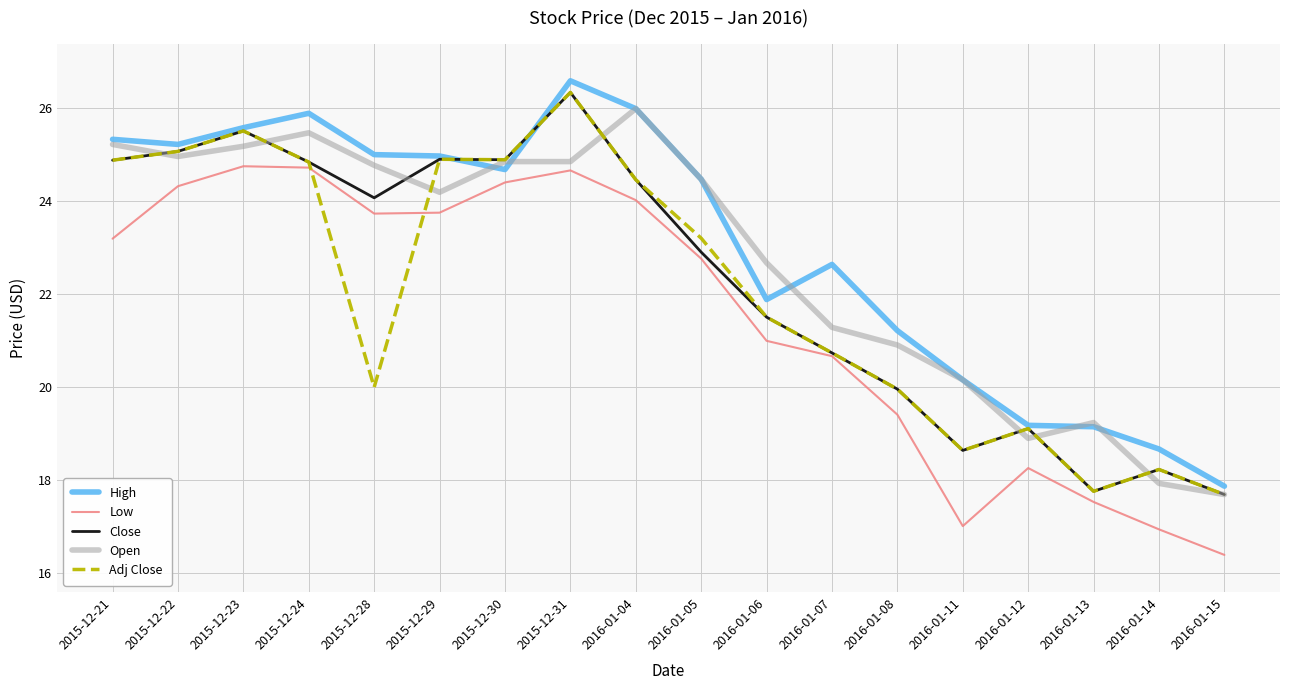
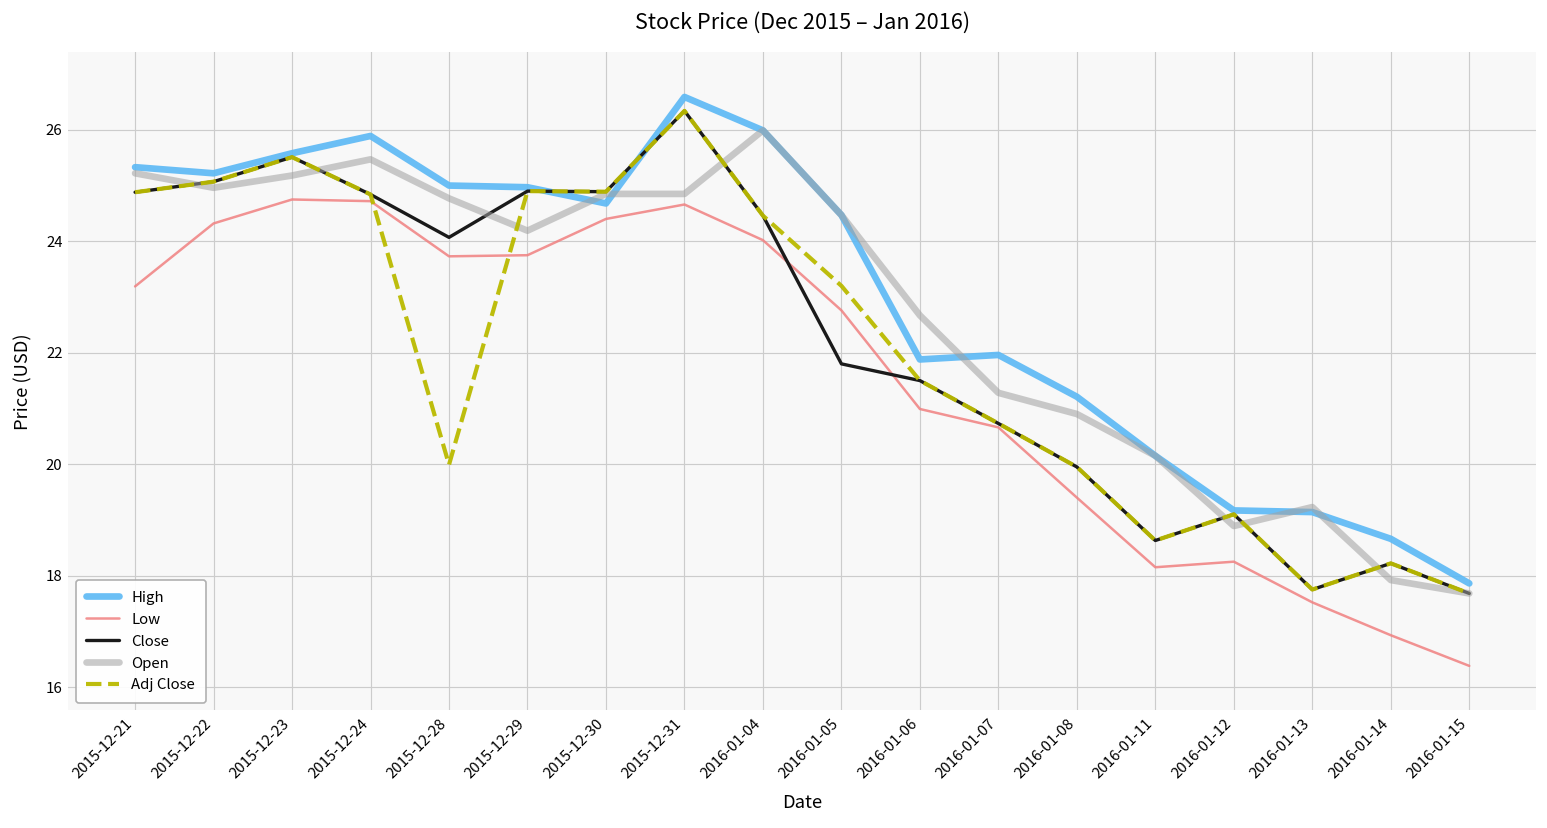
Close, 2016-01-05: 22.9 -> 21.8
High, 2016-01-07: 22.6 -> 22.0
Low, 2016-01-11: 17.0 -> 18.2
